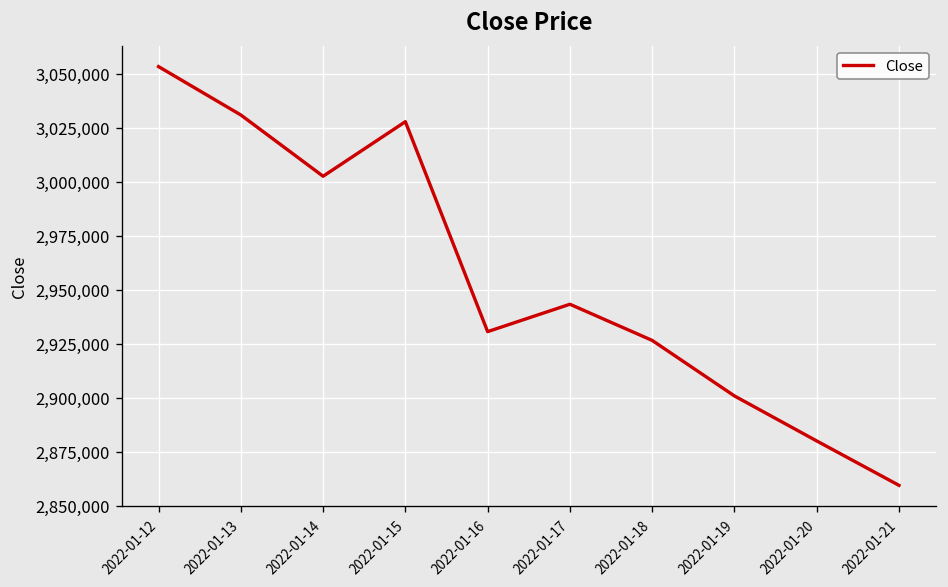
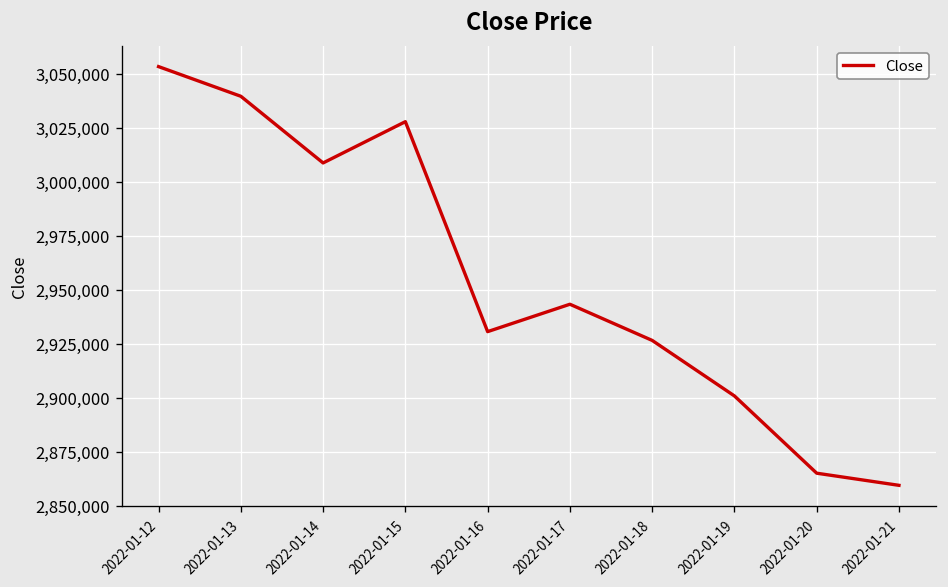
2022-01-13: 3,031,000 -> 3,040,000
2022-01-14: 3,003,000 -> 3,009,000
2022-01-20: 2,880,000 -> 2,865,000
